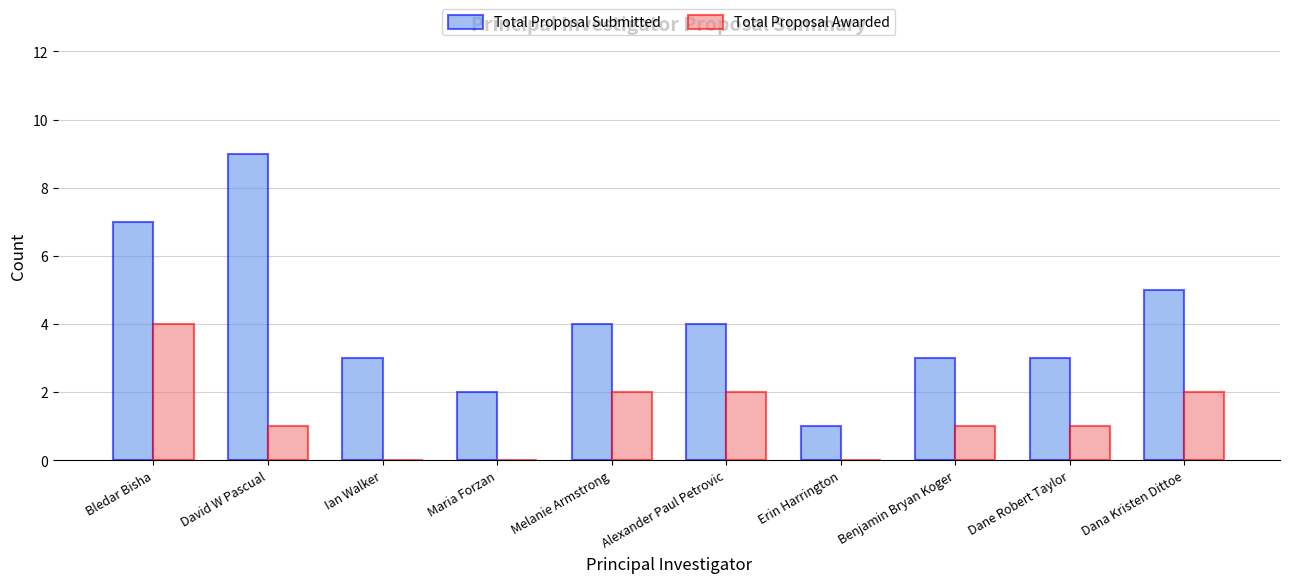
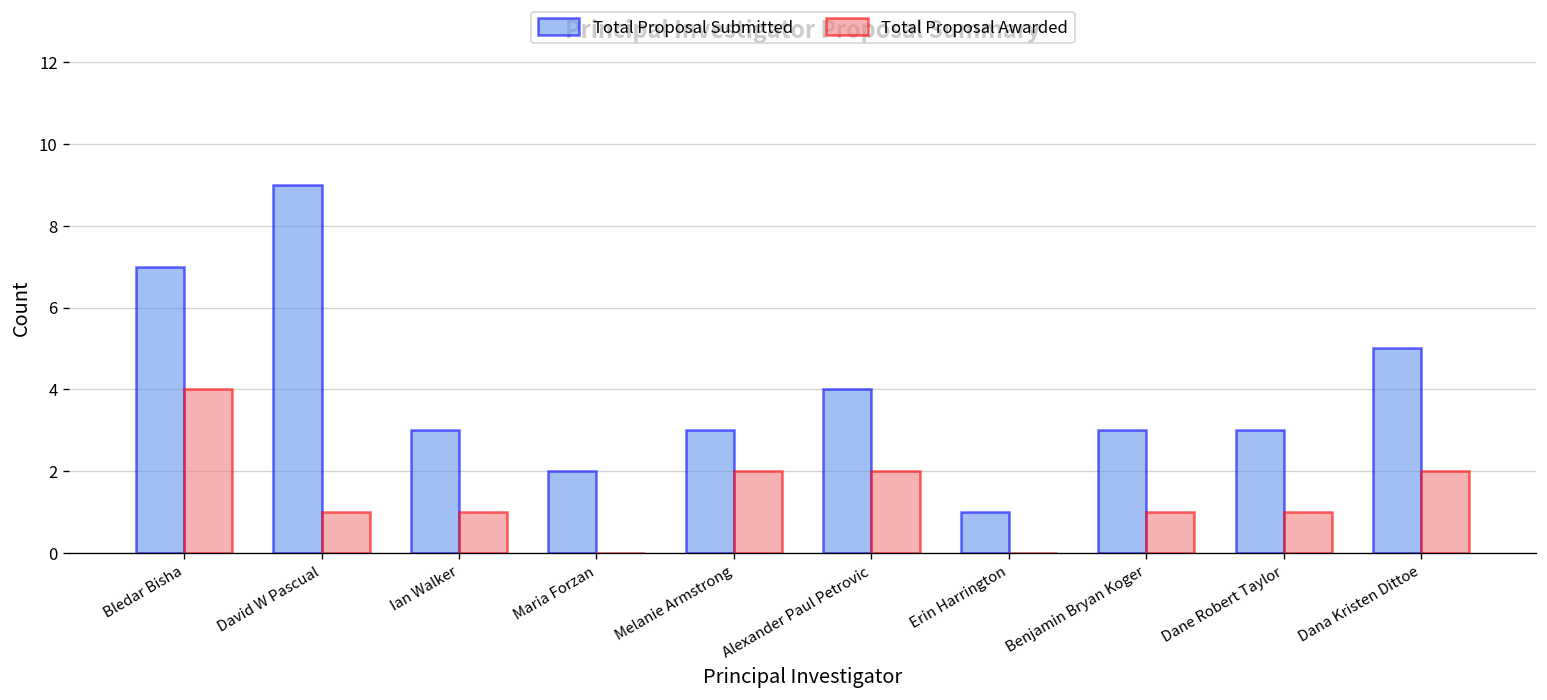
Total Proposal Awarded, Ian Walker: 0 -> 1
Total Proposal Submitted, Melanie Armstrong: 4 -> 3
